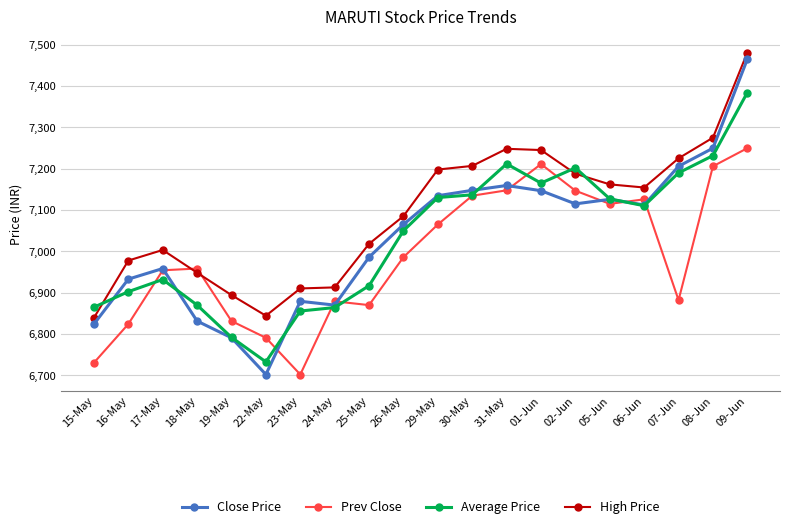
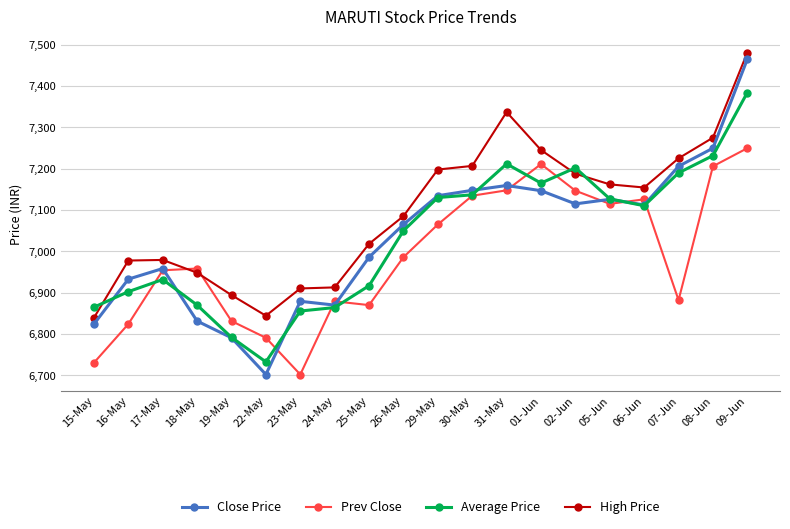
High Price, 17-May: 7,000 -> 6,980
High Price, 31-May: 7,250 -> 7,340
